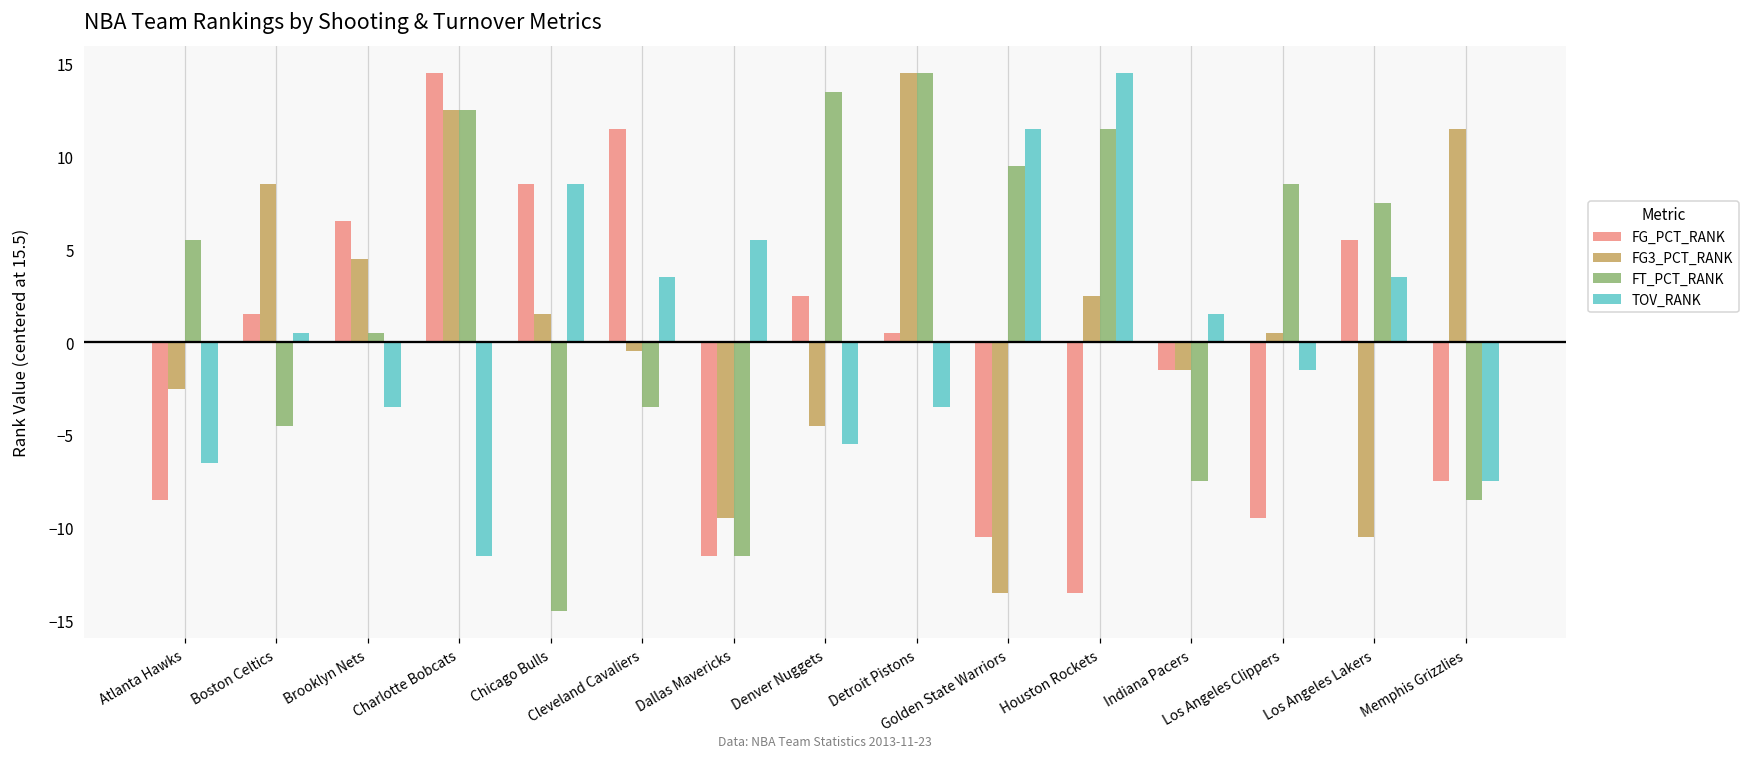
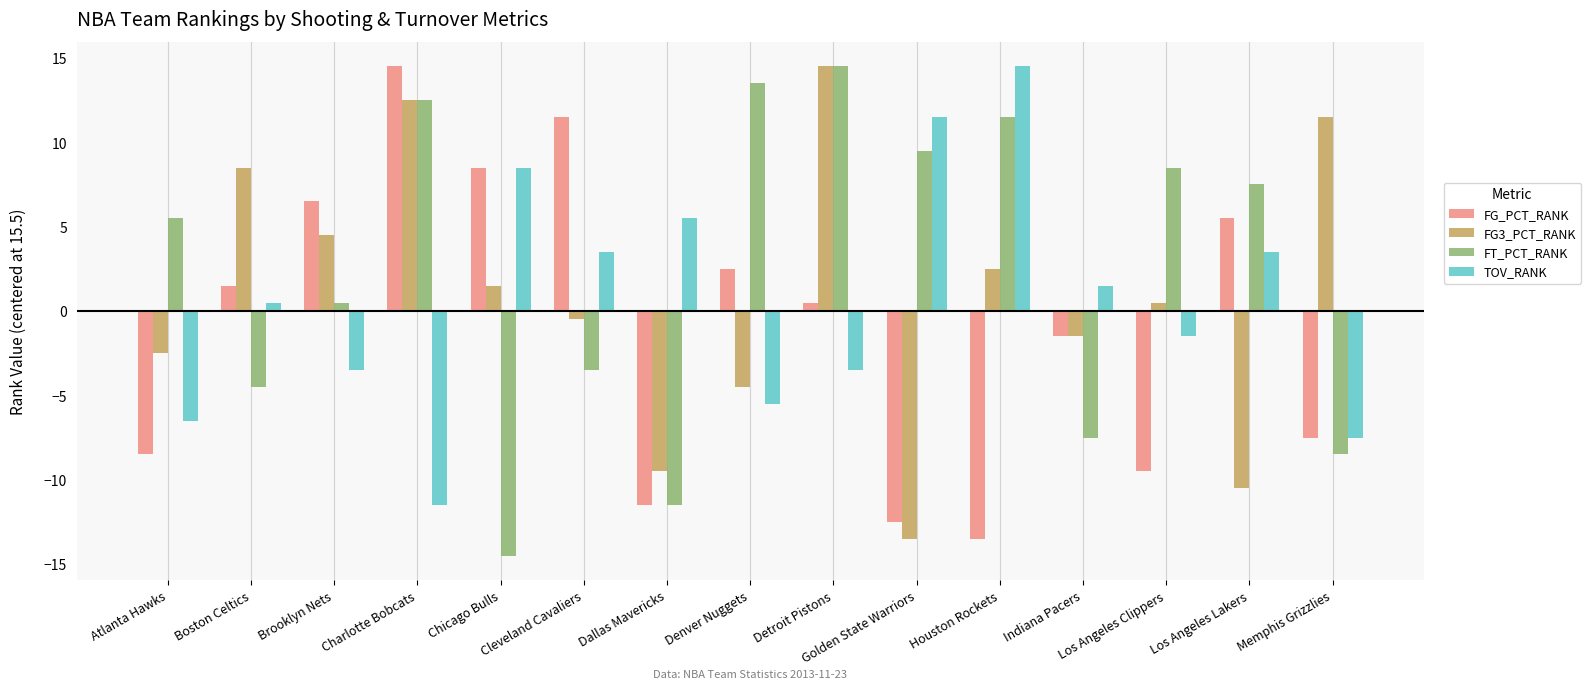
FG_PCT_RANK, Golden State Warriors: -10.5 -> -12.5
